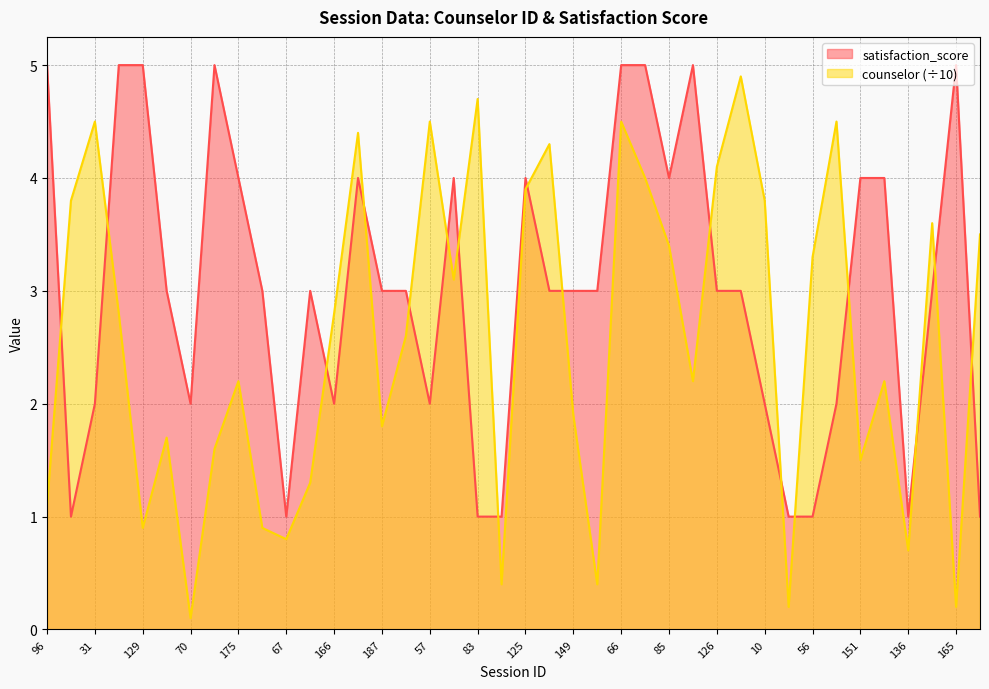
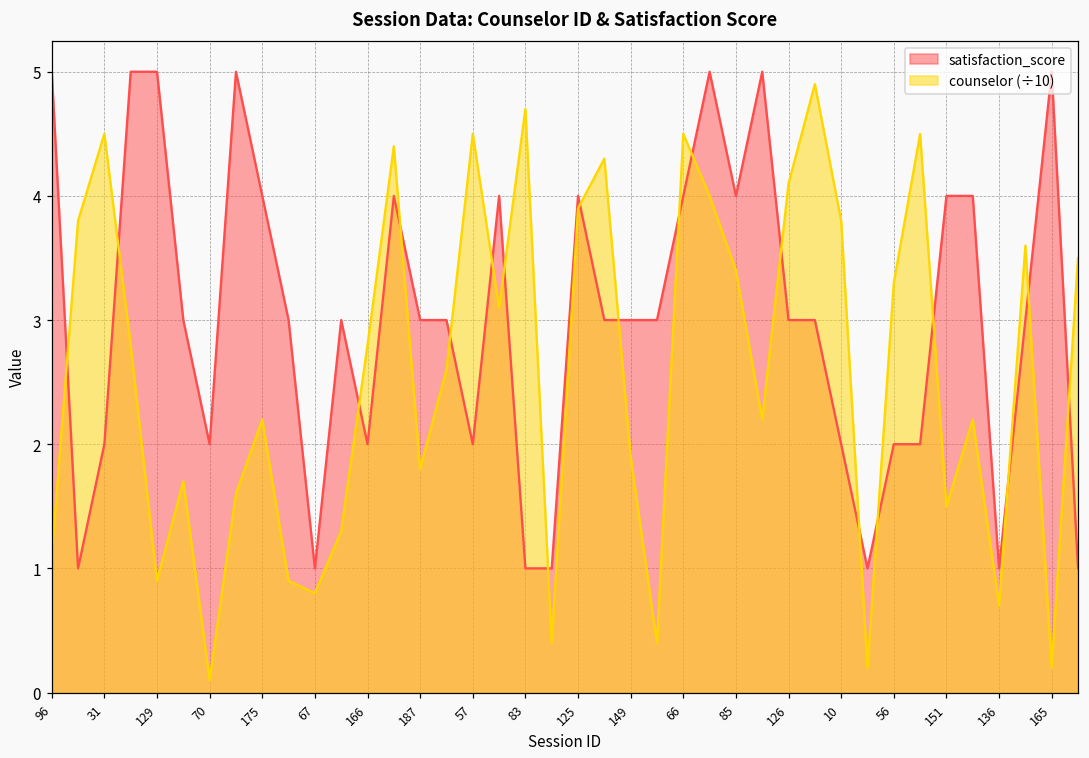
satisfaction_score, 66: 5 -> 4
satisfaction_score, 56: 1 -> 2
